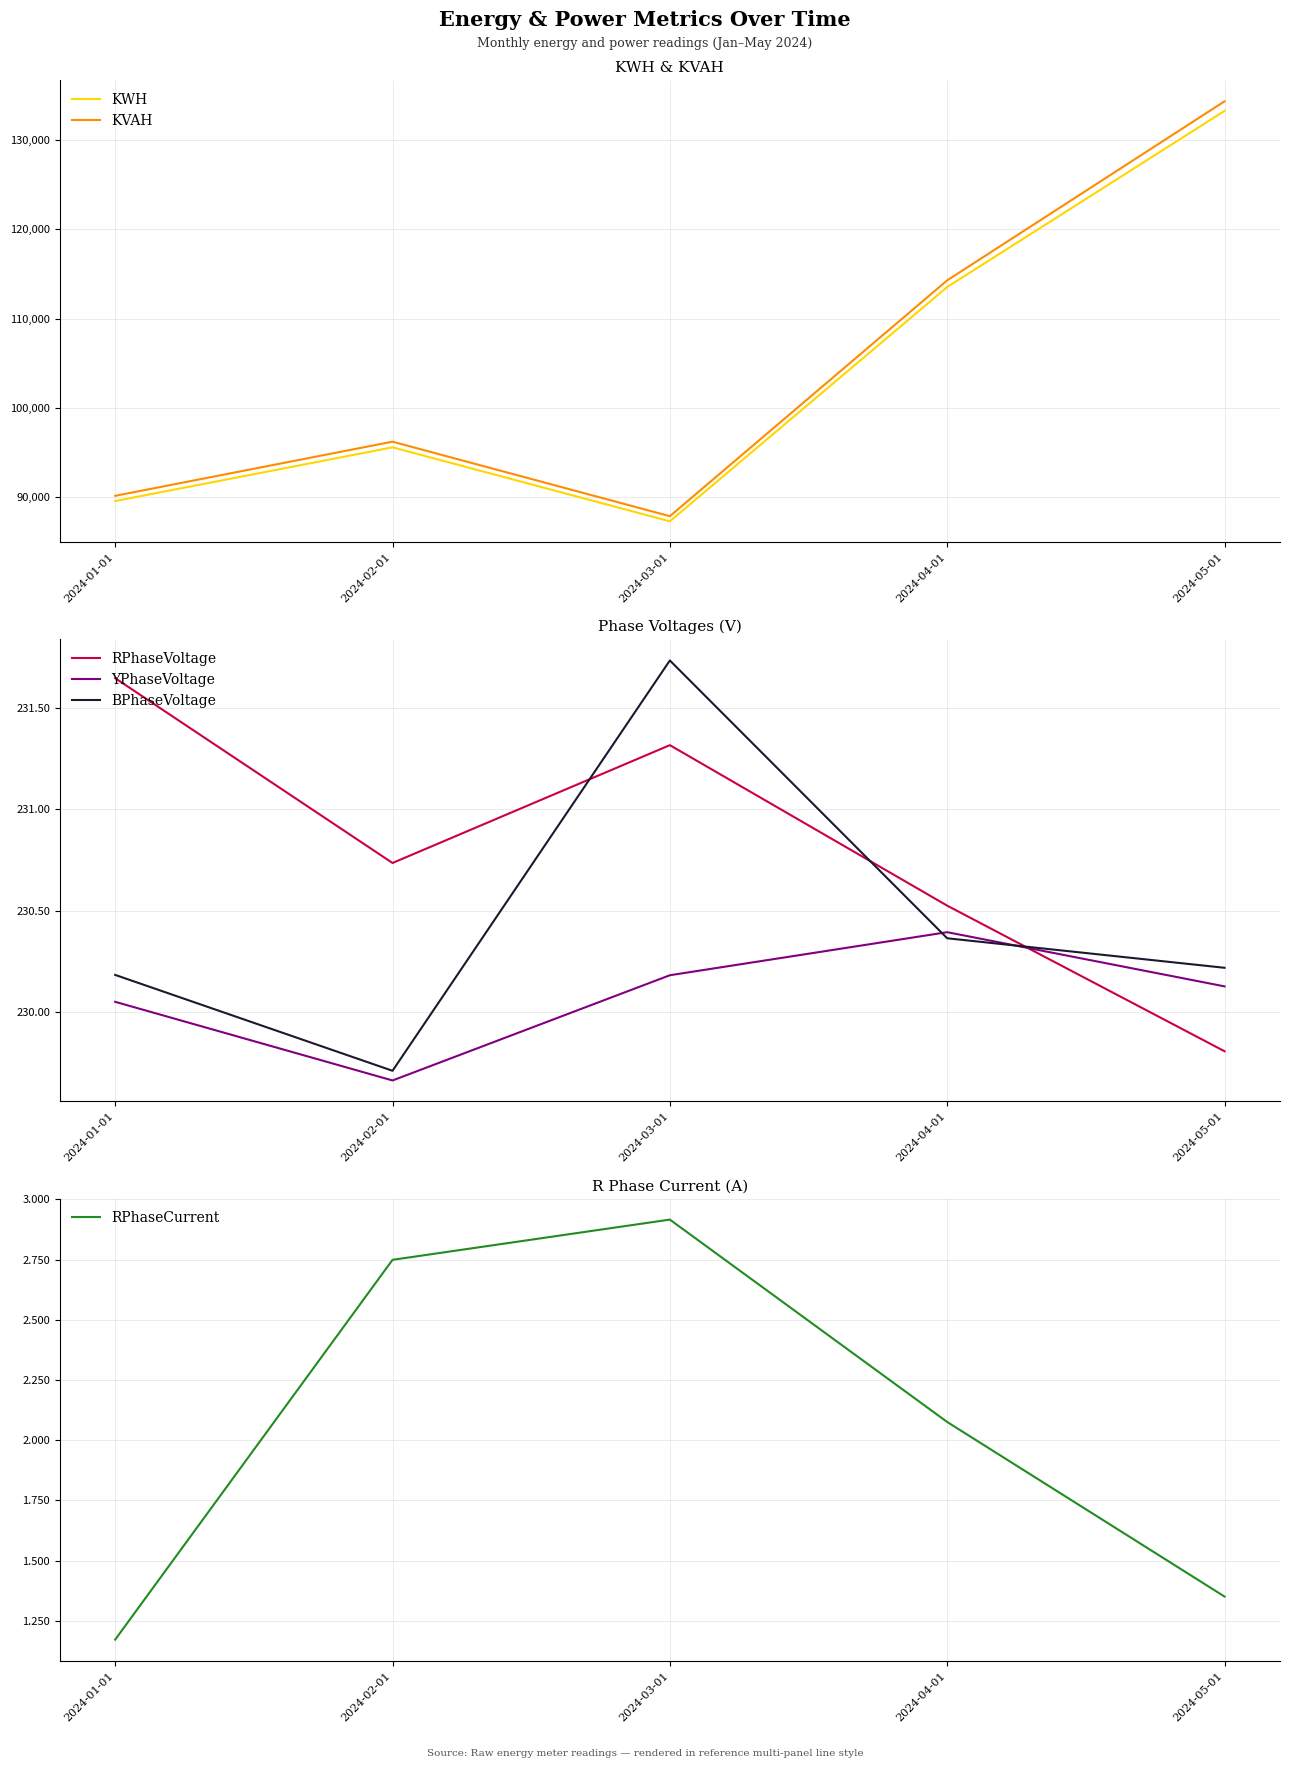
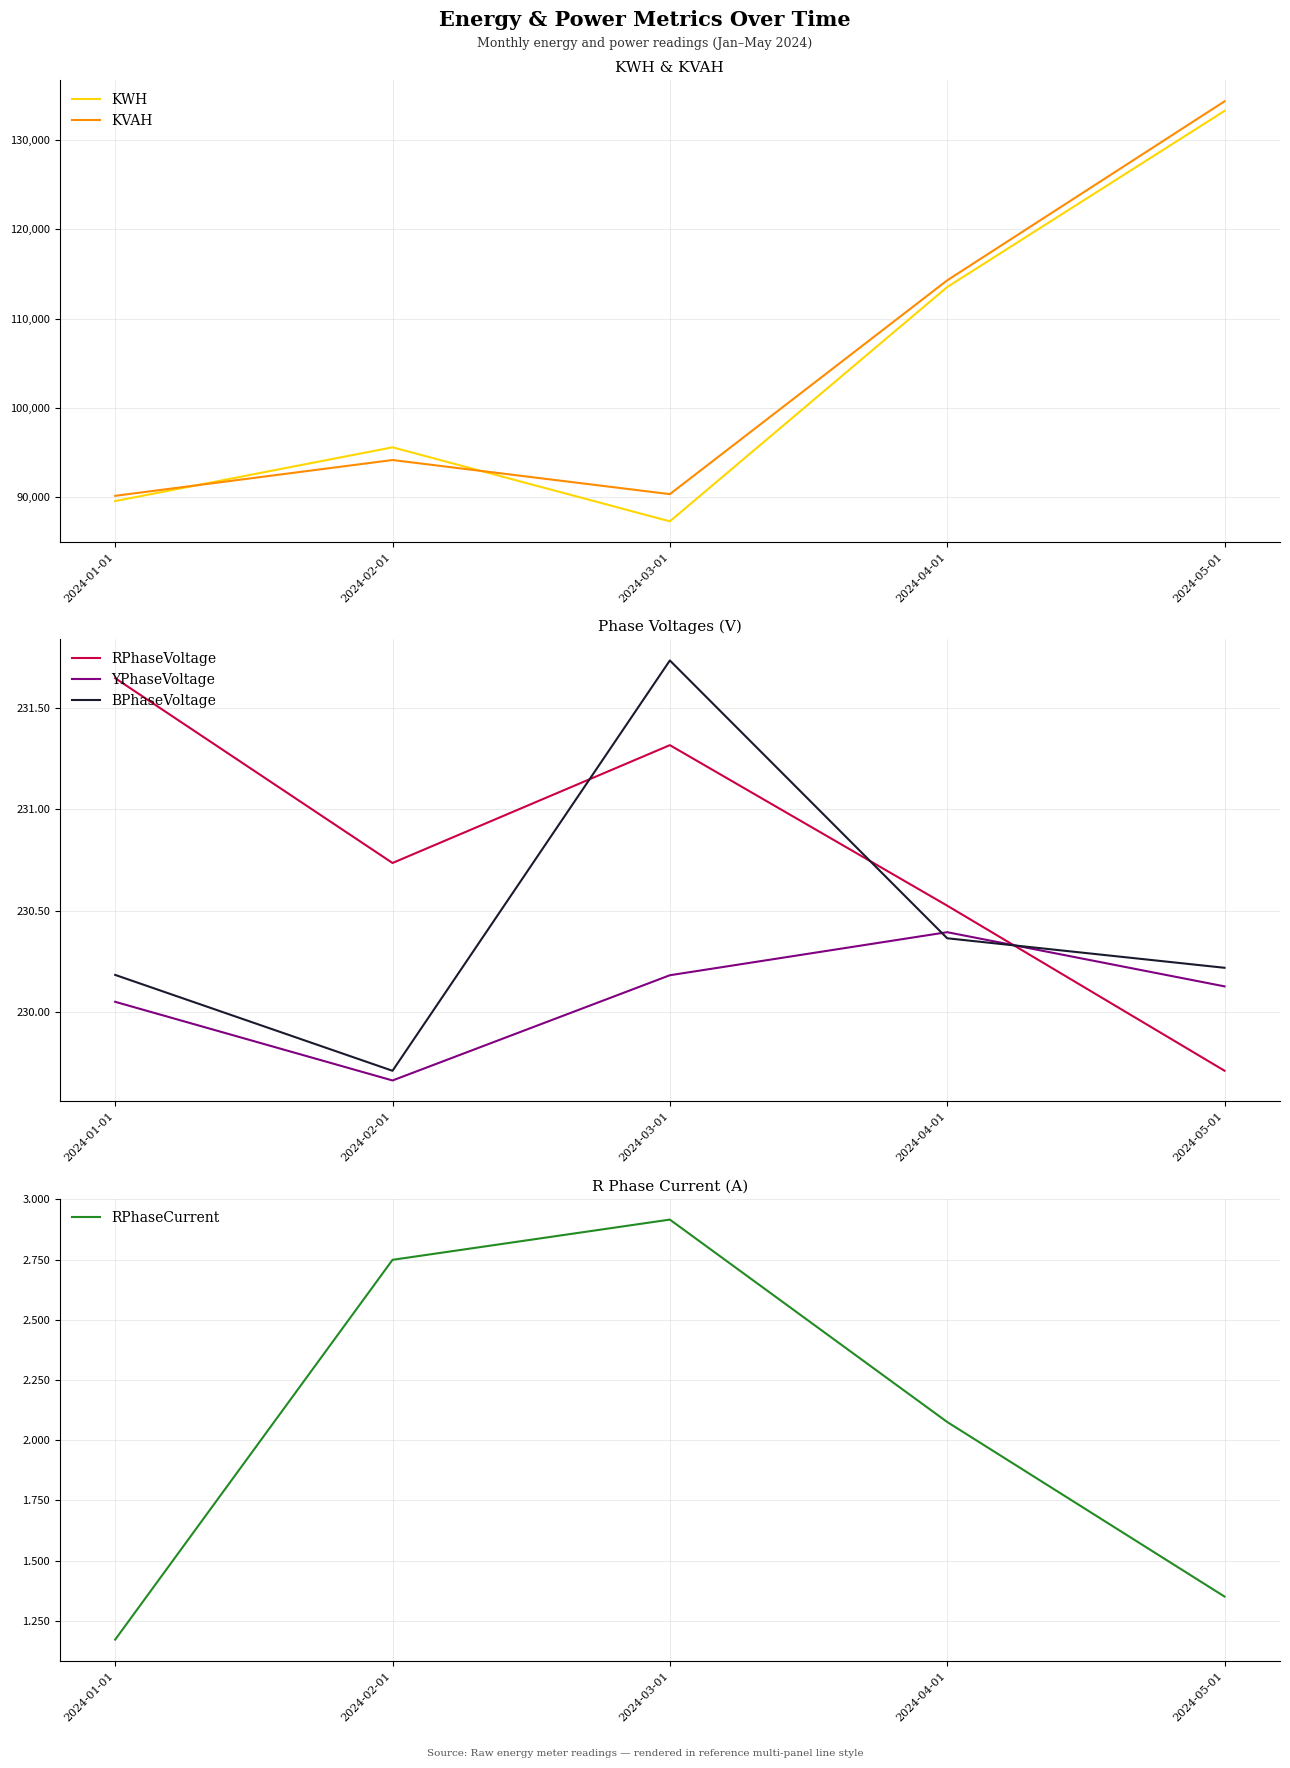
KWH & KVAH, KVAH, 2024-02-01: 96,000 -> 94,000
KWH & KVAH, KVAH, 2024-03-01: 88,000 -> 90,000
Phase Voltages (V), RPhaseVoltage, 2024-05-01: 229.81 -> 229.71
